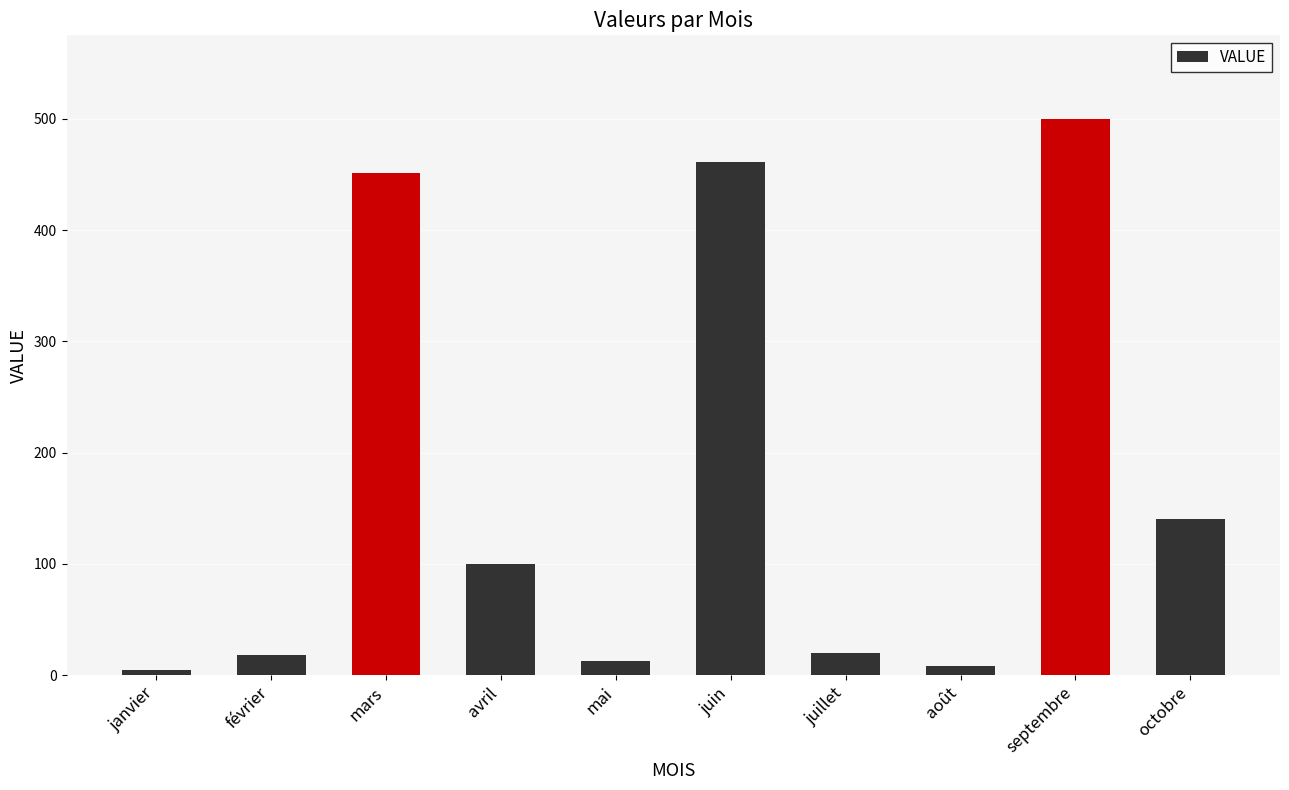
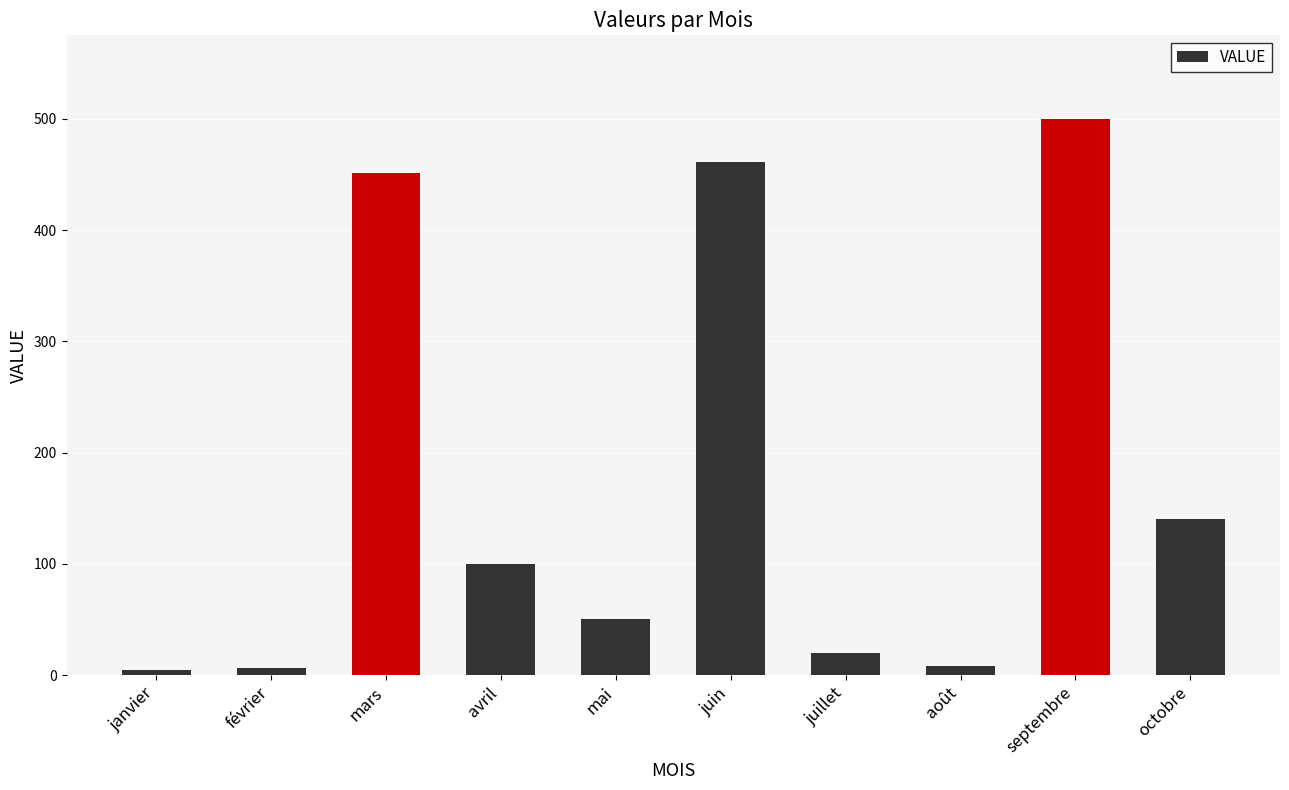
VALUE, février: 18 -> 6
VALUE, mai: 13 -> 50
